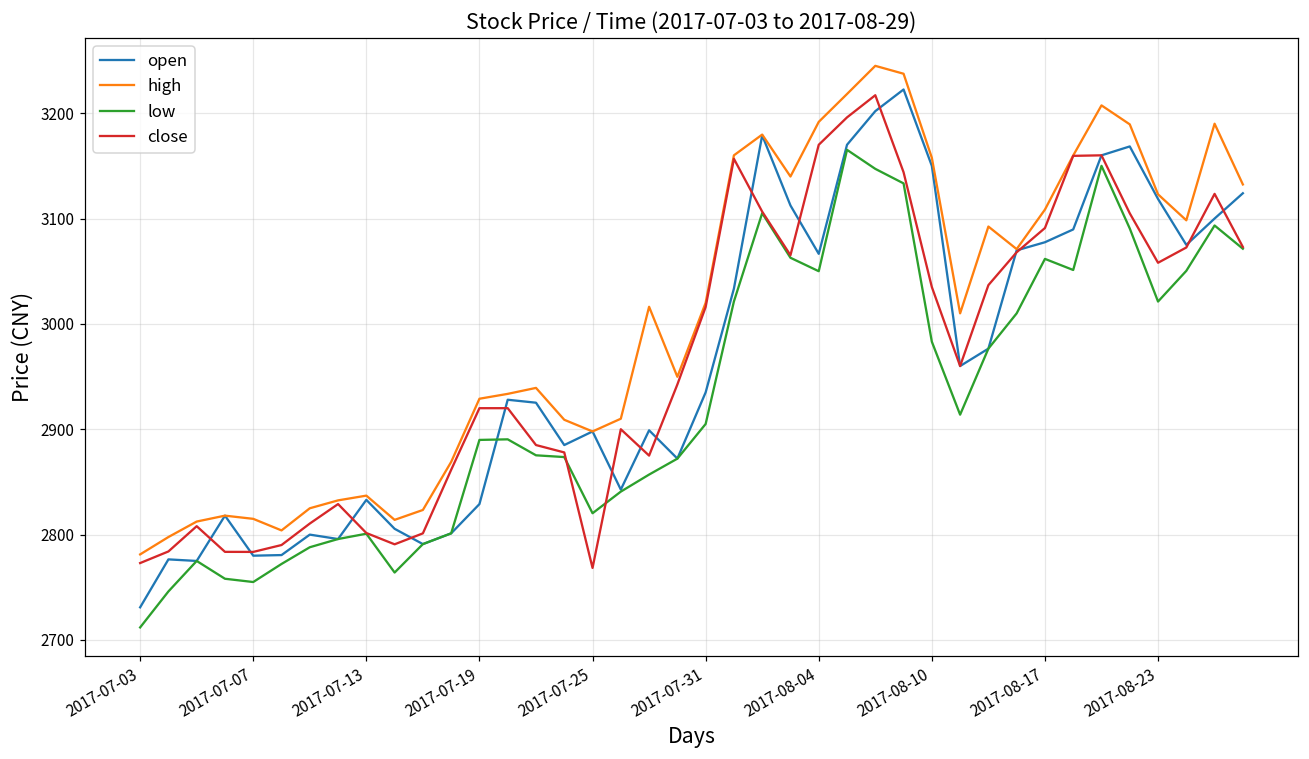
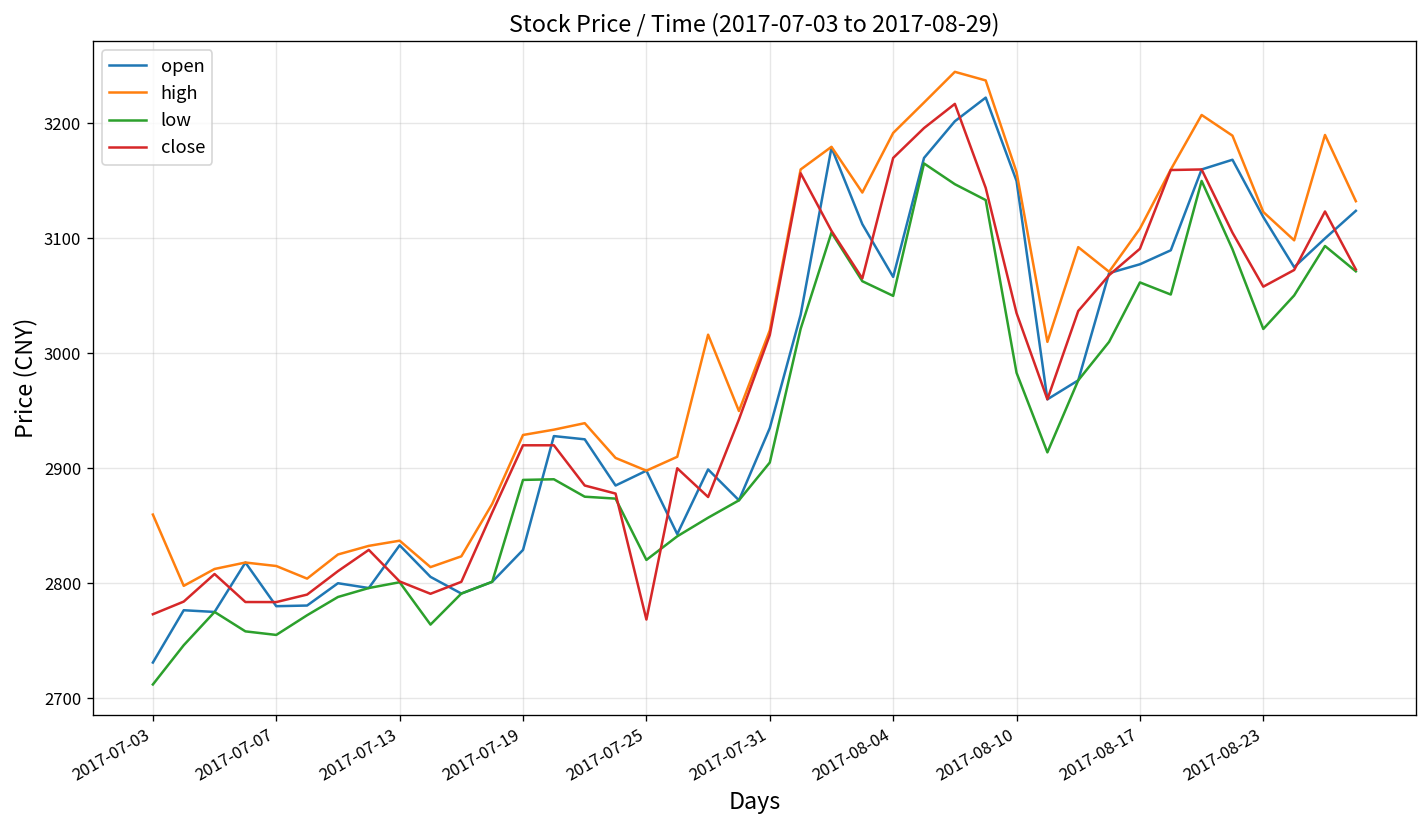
high, 2017-07-03: 2780 -> 2860
